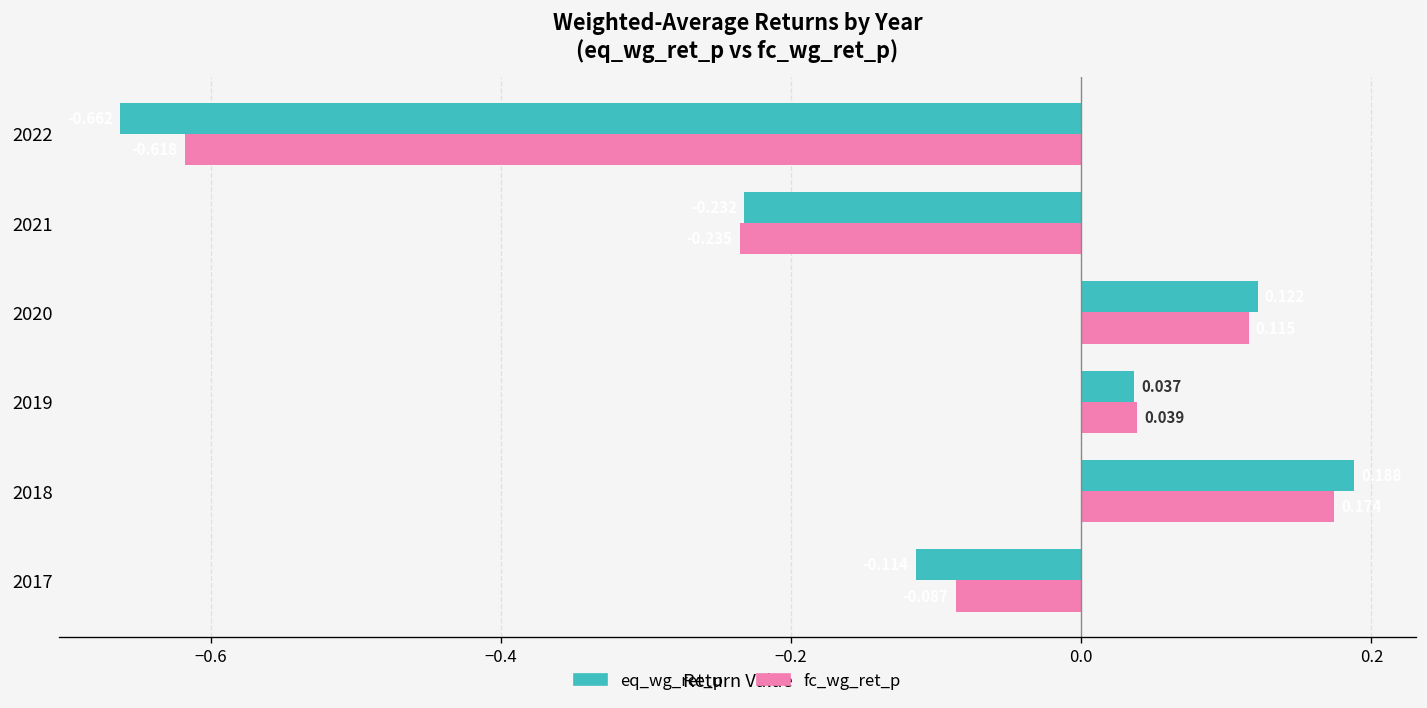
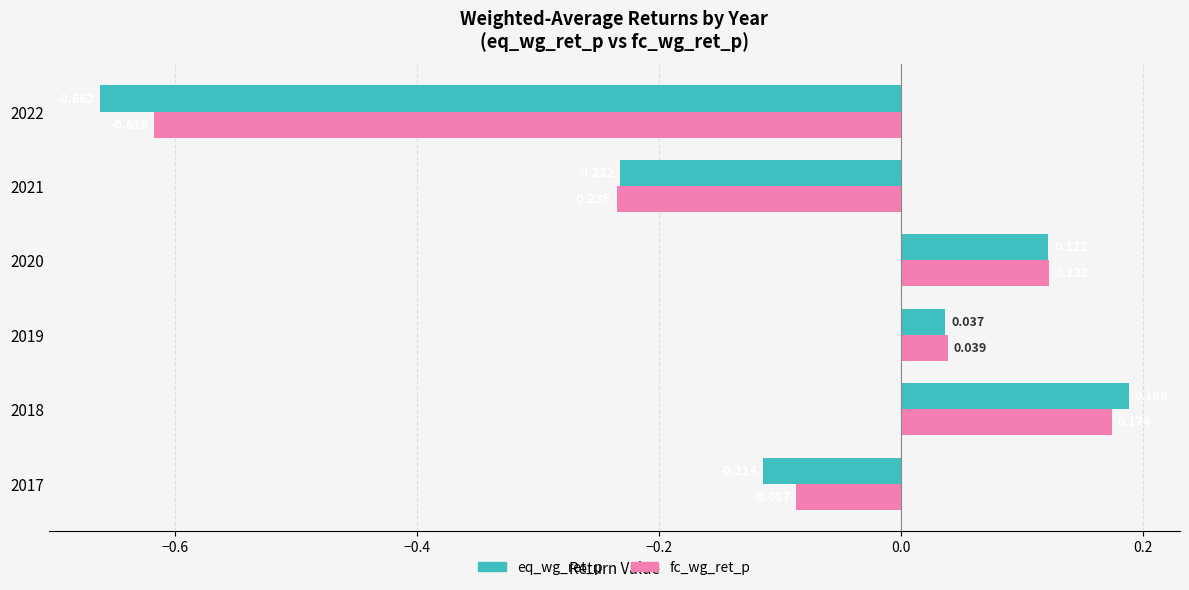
fc_wg_ret_p, 2020: 0.115 -> 0.122
